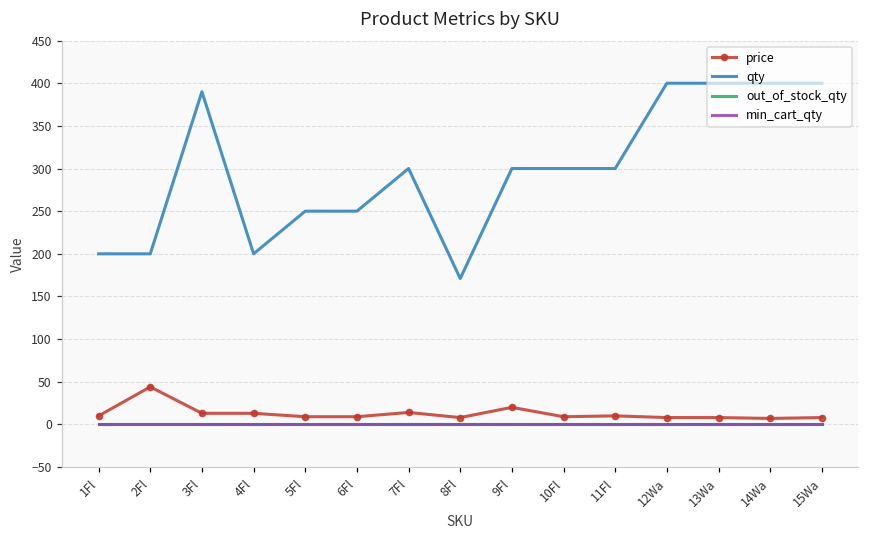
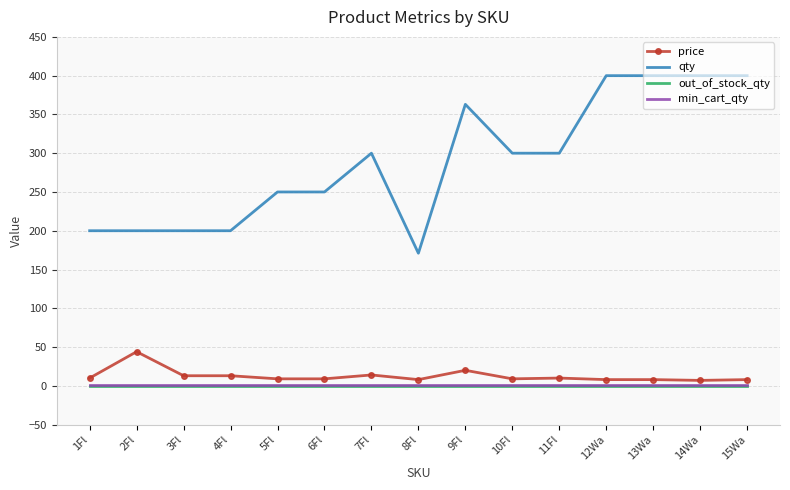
qty, 3Fl: 390 -> 200
qty, 9Fl: 300 -> 360
